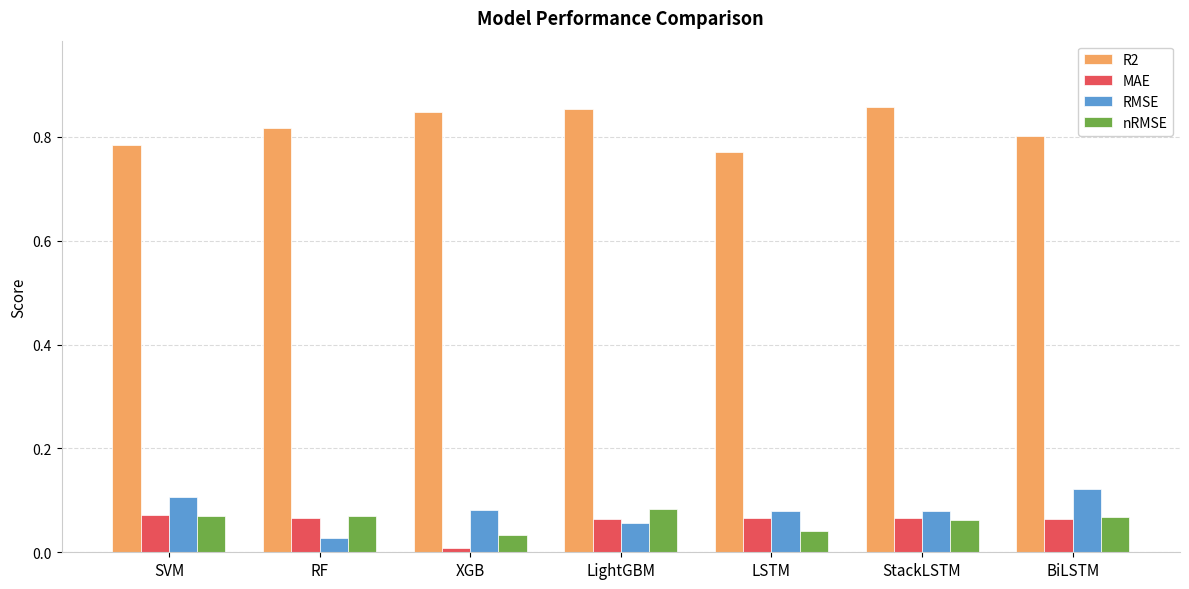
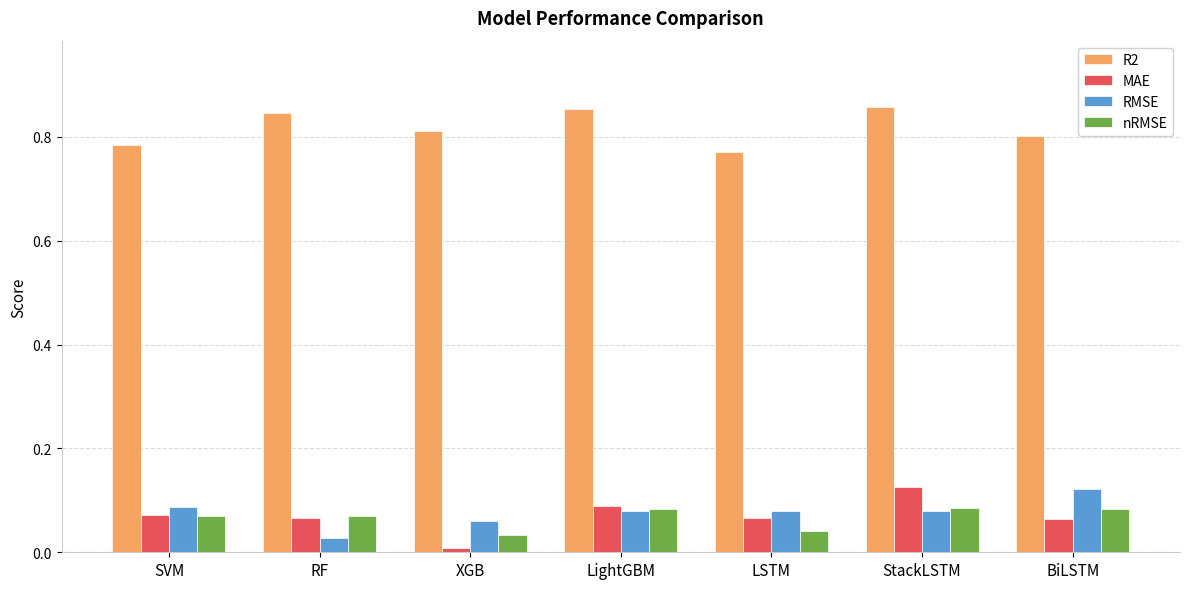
RMSE, SVM: 0.11 -> 0.09
R2, RF: 0.82 -> 0.85
R2, XGB: 0.85 -> 0.81
RMSE, XGB: 0.08 -> 0.06
MAE, LightGBM: 0.07 -> 0.09
RMSE, LightGBM: 0.06 -> 0.08
MAE, StackLSTM: 0.07 -> 0.13
nRMSE, StackLSTM: 0.06 -> 0.09
nRMSE, BiLSTM: 0.07 -> 0.08
